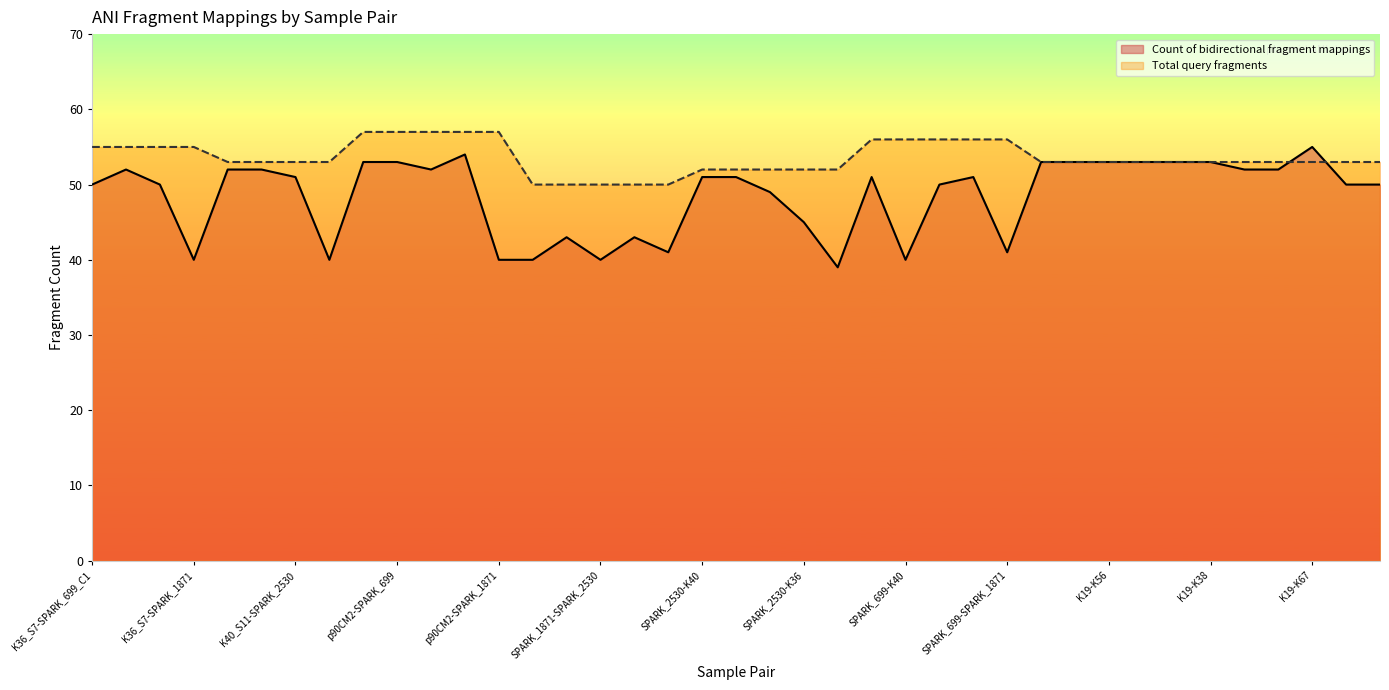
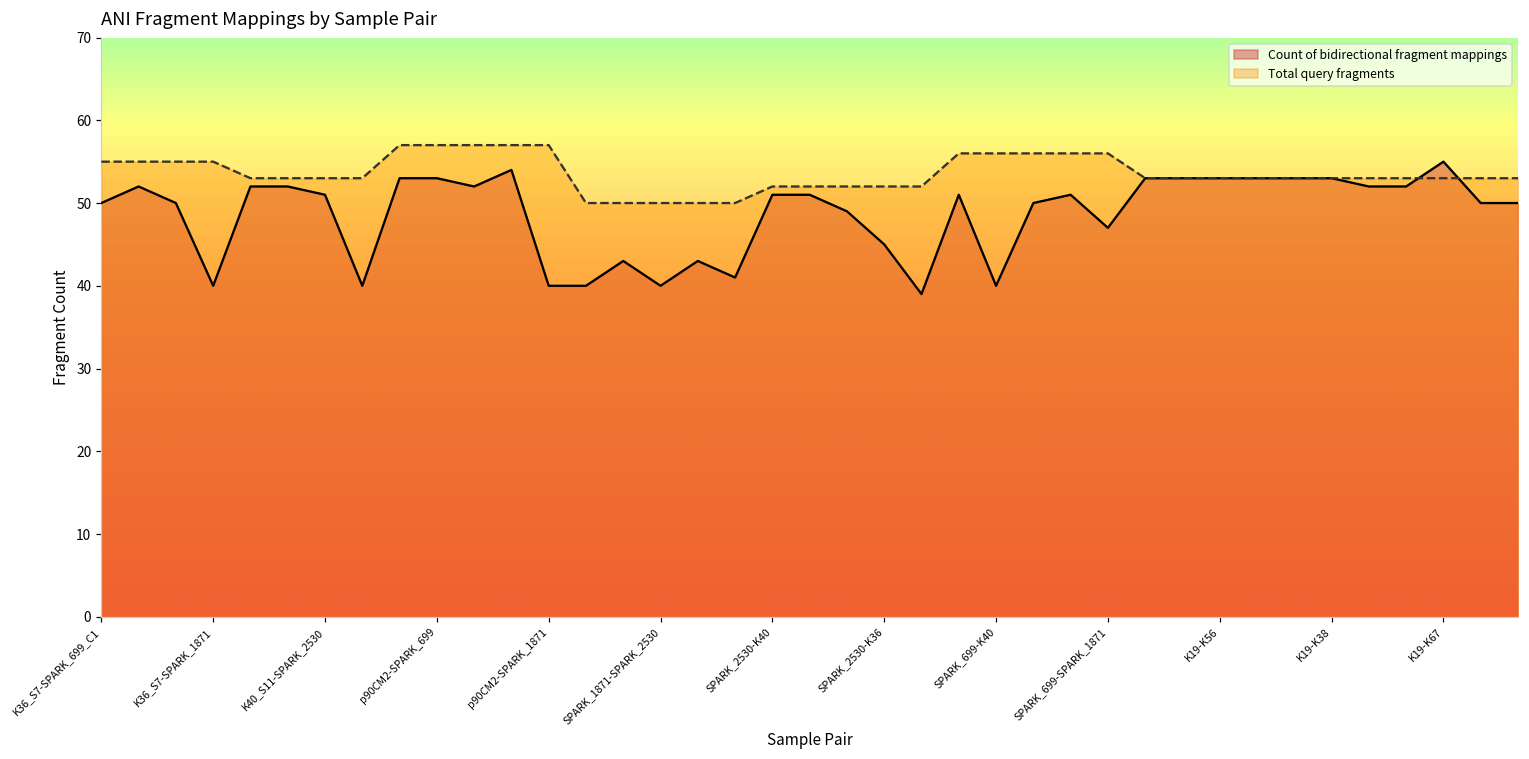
Count of bidirectional fragment mappings, SPARK_699-SPARK_1871: 41 -> 47
